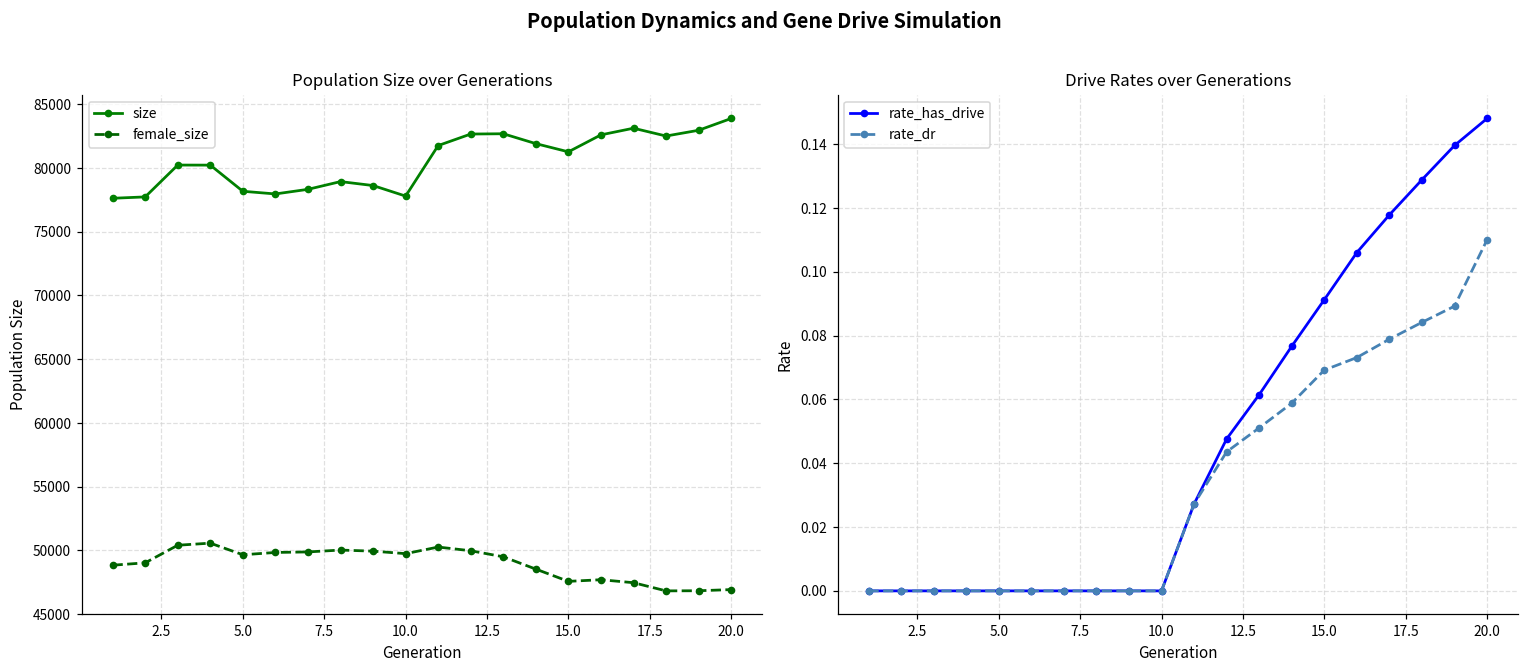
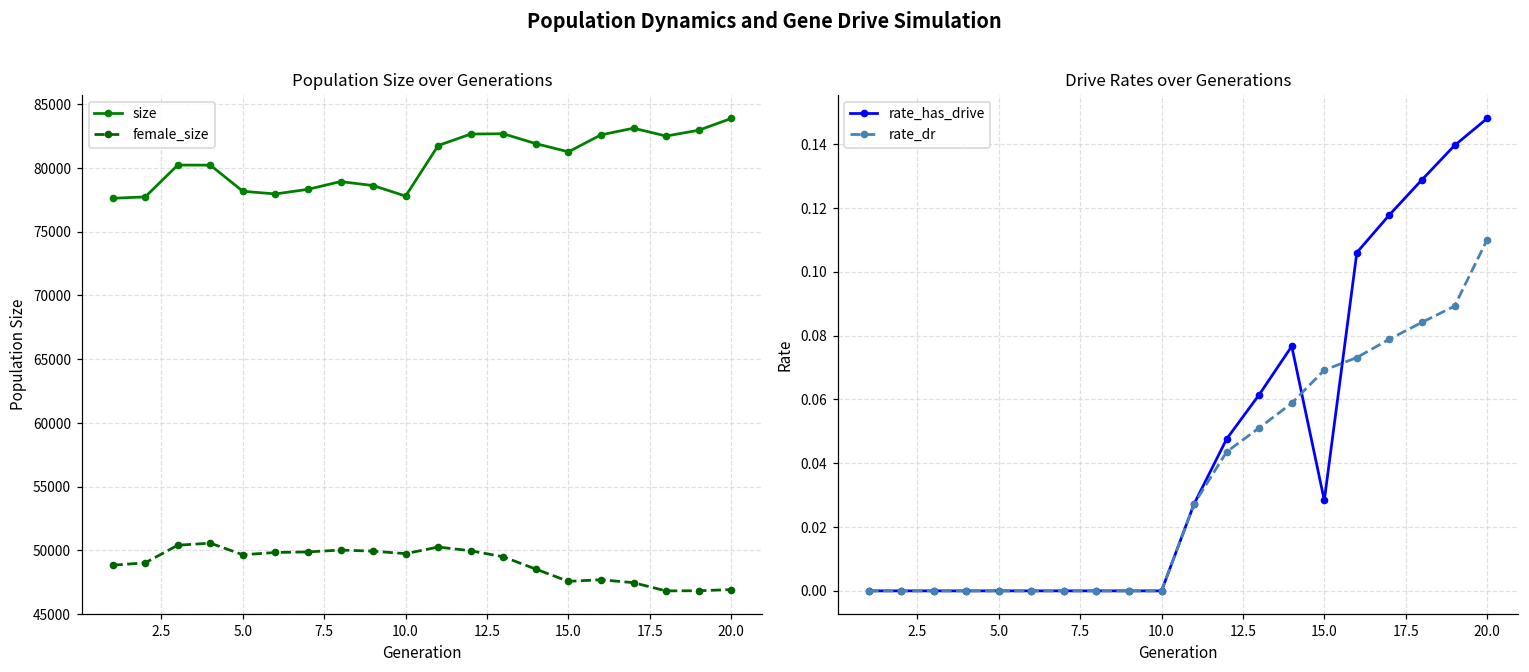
Drive Rates over Generations, rate_has_drive, 15.0: 0.091 -> 0.028
